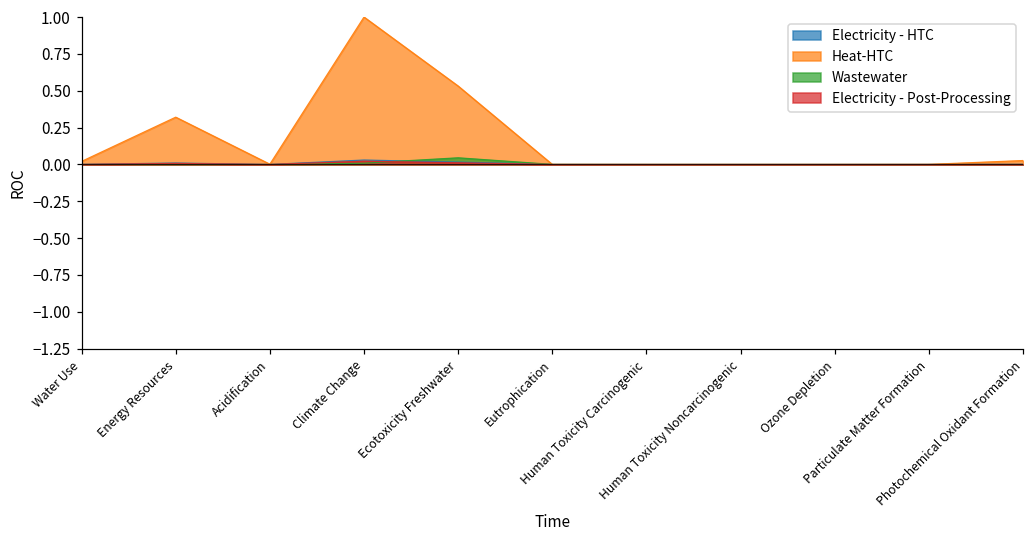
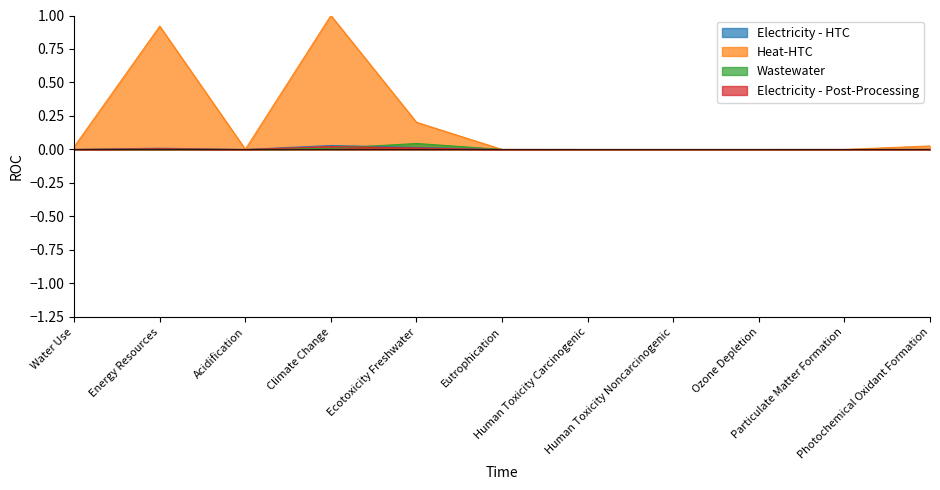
Heat-HTC, Energy Resources: 0.32 -> 0.92
Heat-HTC, Ecotoxicity Freshwater: 0.53 -> 0.20
